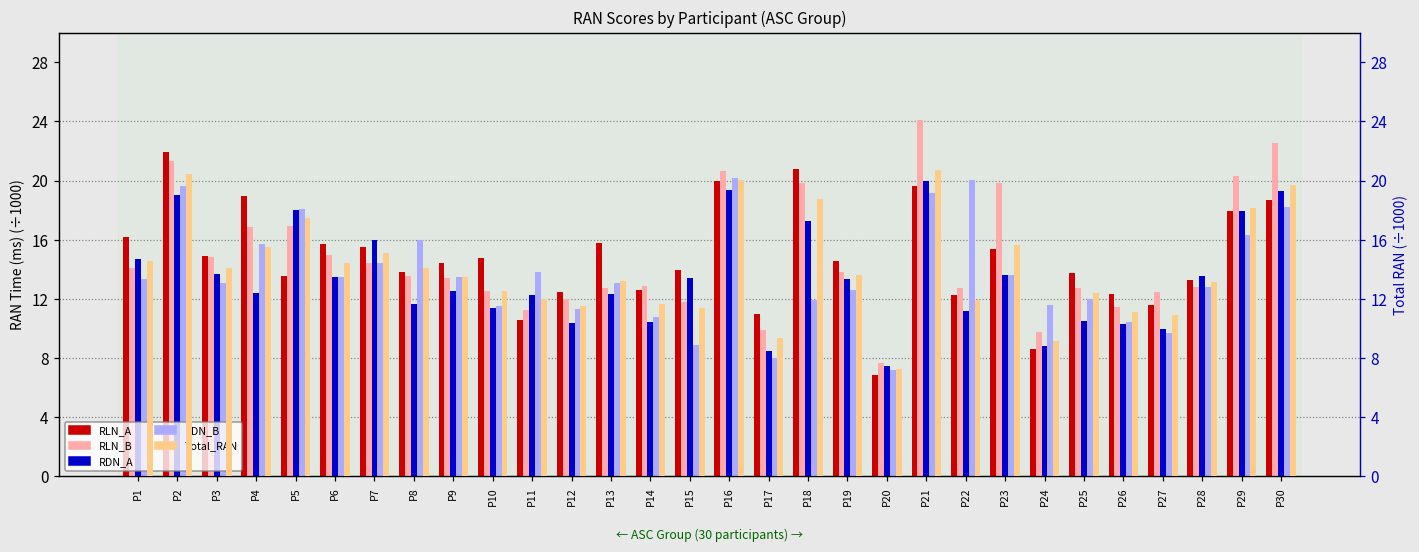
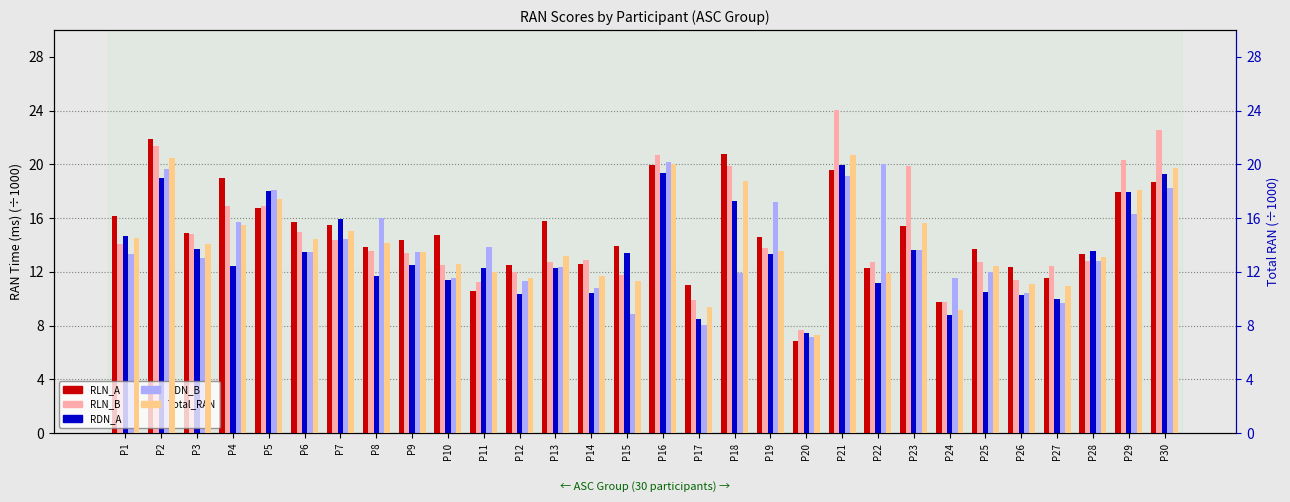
RLN_A, P5: 13.6 -> 16.8
RDN_B, P13: 13.0 -> 12.3
RDN_B, P19: 12.6 -> 17.2
RLN_A, P24: 8.6 -> 9.7
